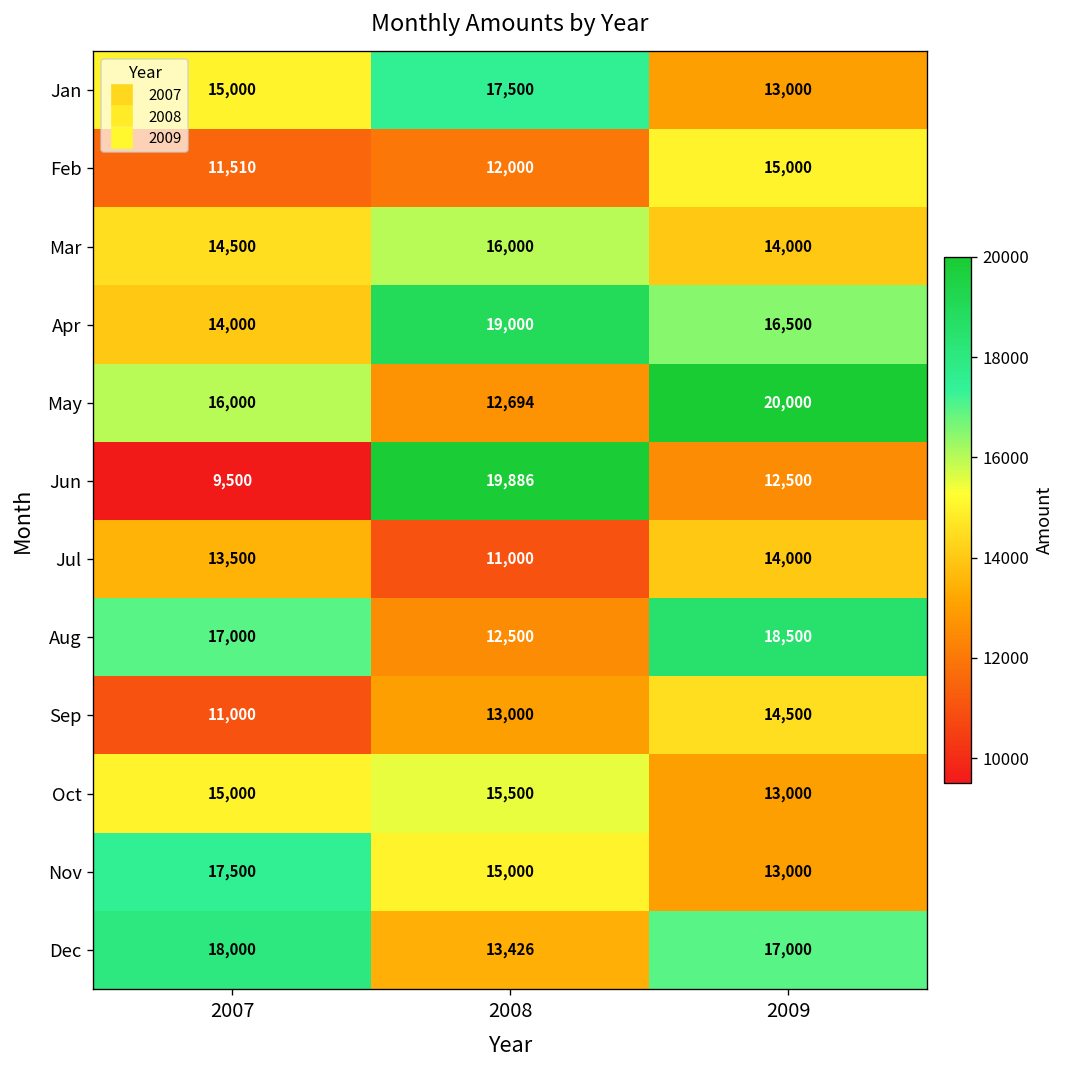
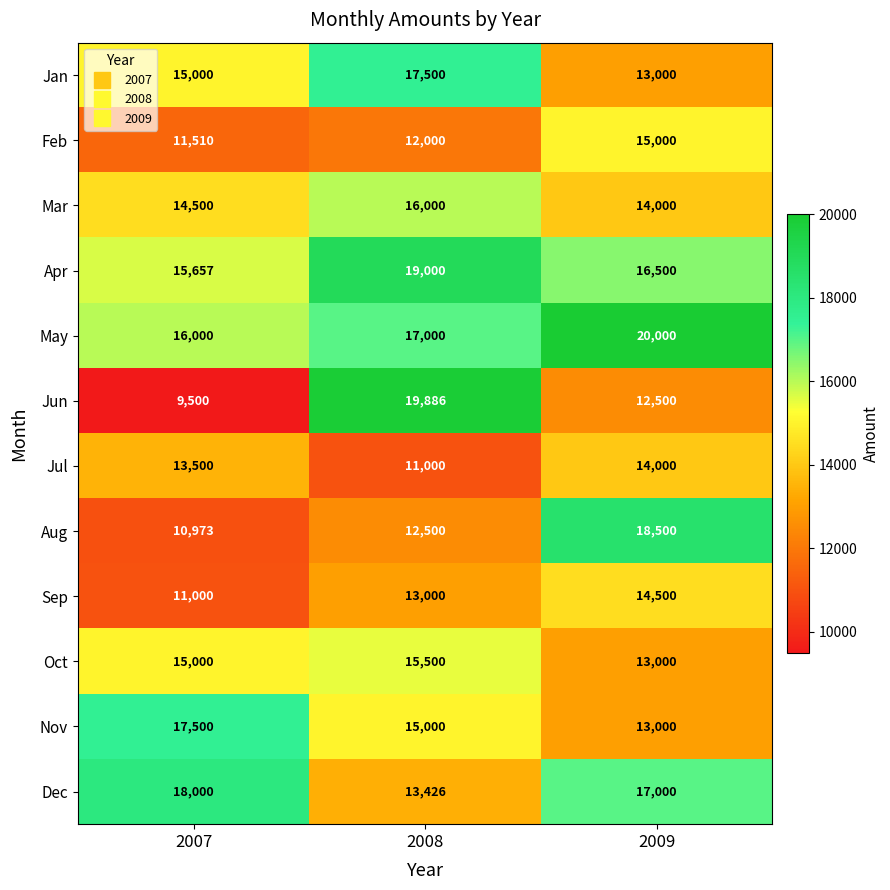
Apr, 2007: 14,000 -> 15,657
May, 2008: 12,694 -> 17,000
Aug, 2007: 17,000 -> 10,973
